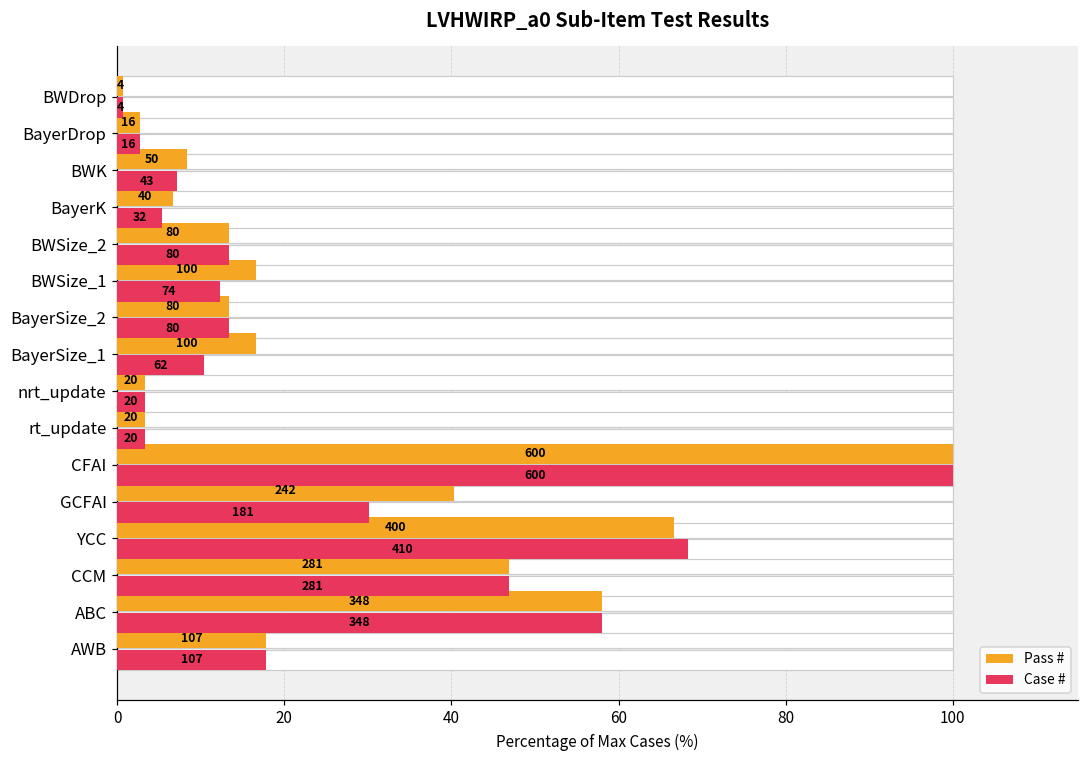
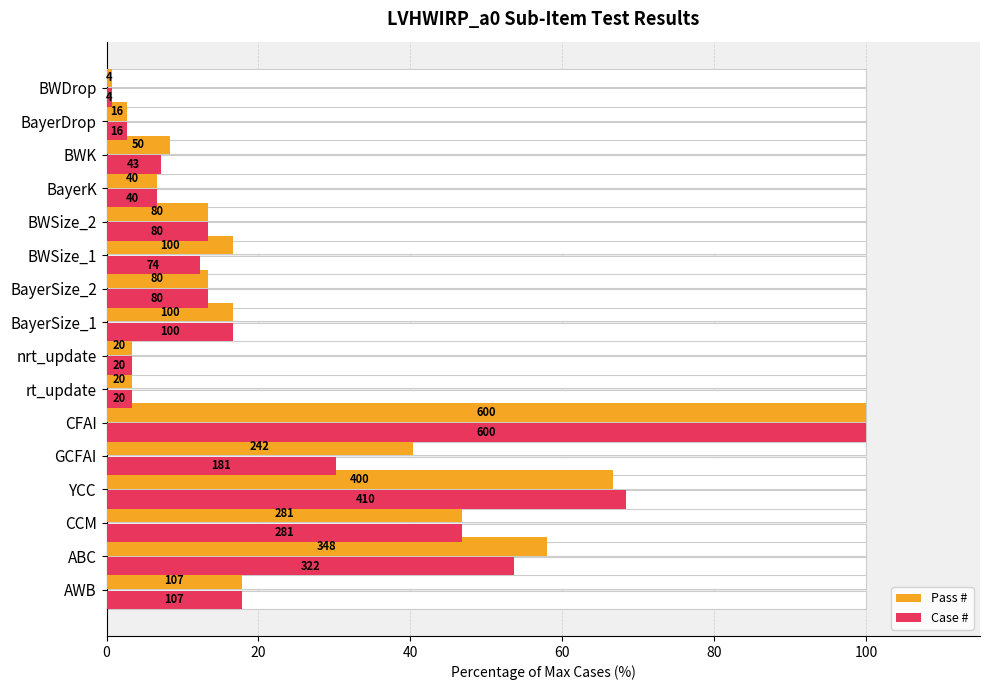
Case #, BayerK: 32 -> 40
Case #, BayerSize_1: 62 -> 100
Case #, ABC: 348 -> 322
